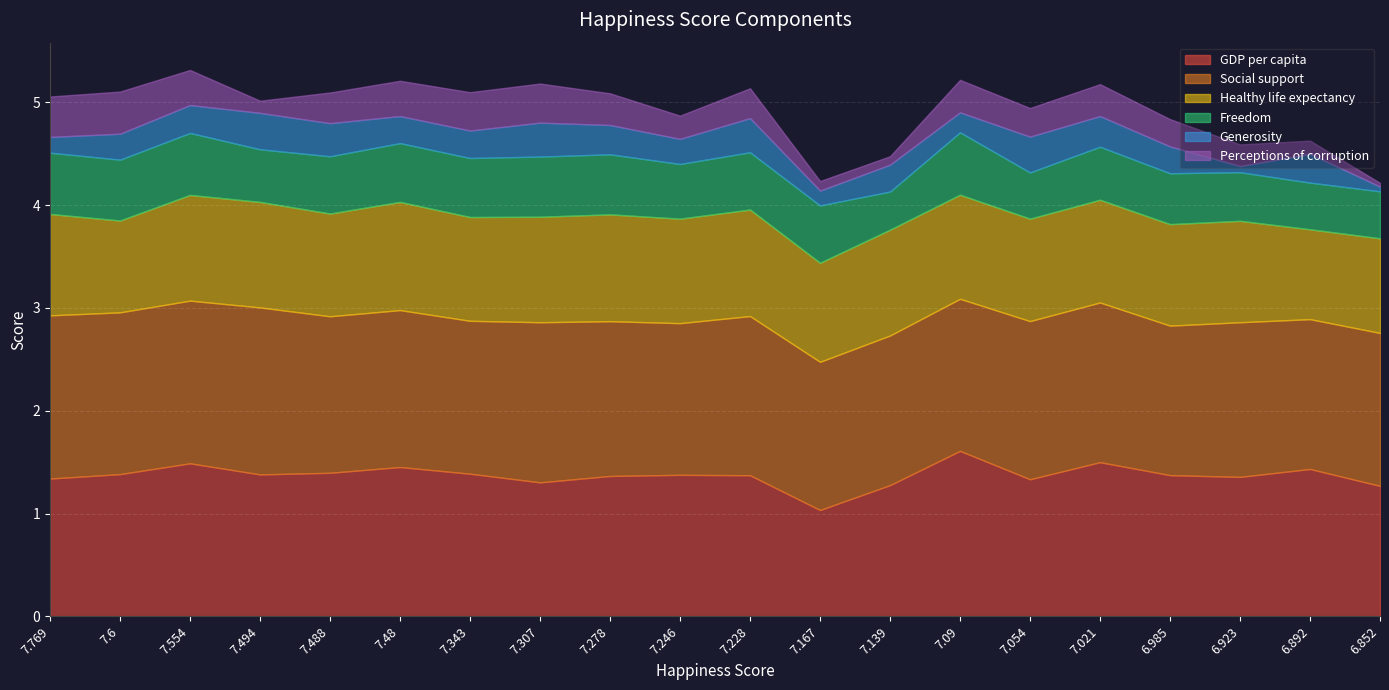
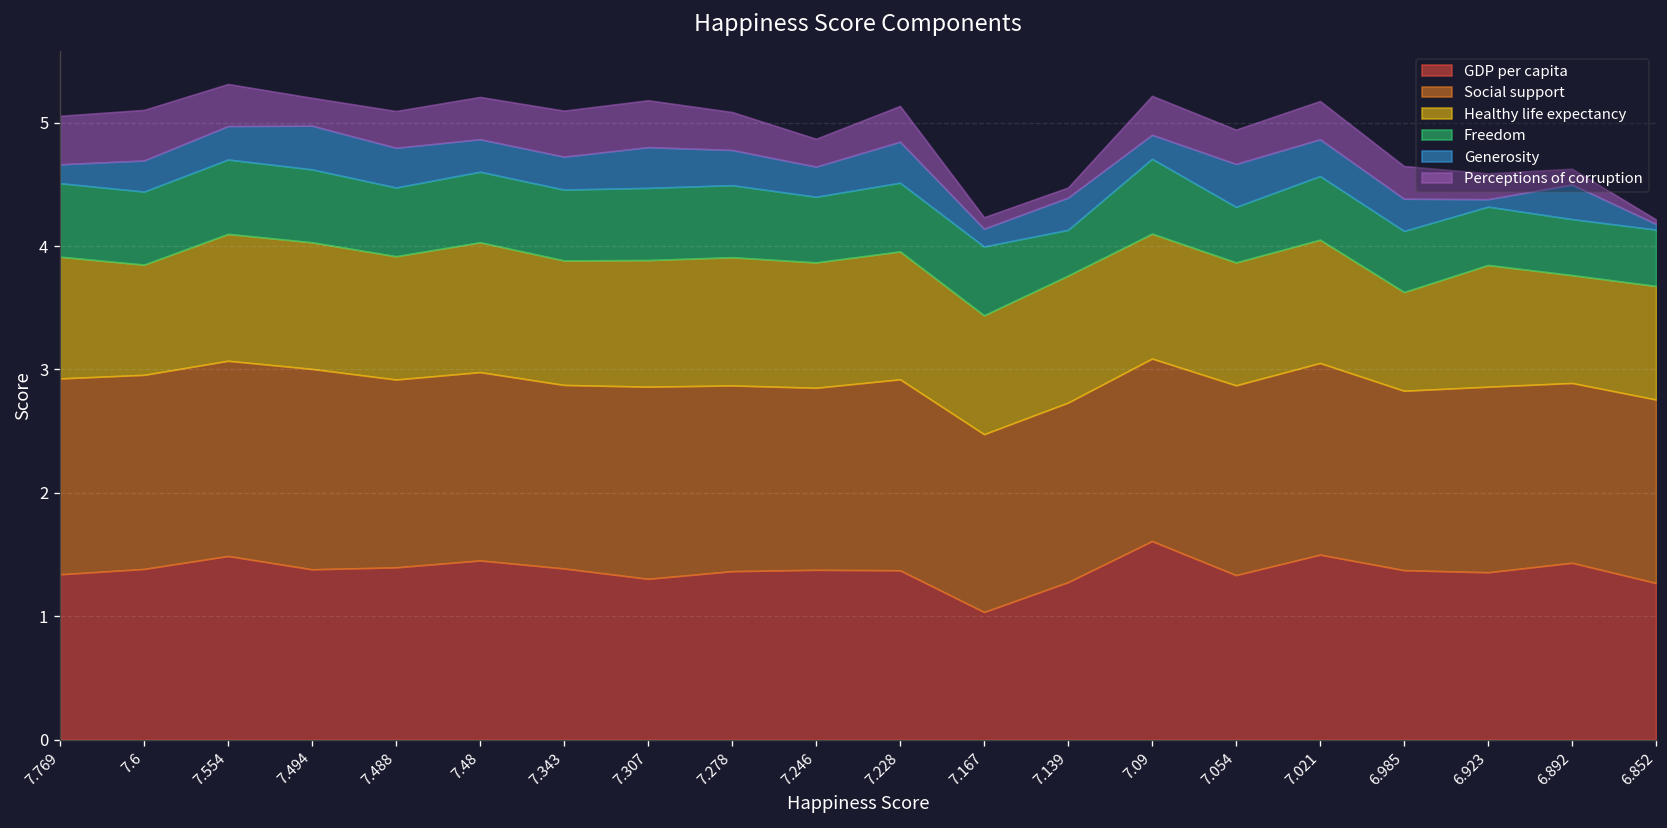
Freedom, 7.494: 0.51 -> 0.59
Perceptions of corruption, 7.494: 0.12 -> 0.23
Healthy life expectancy, 6.985: 0.99 -> 0.80
